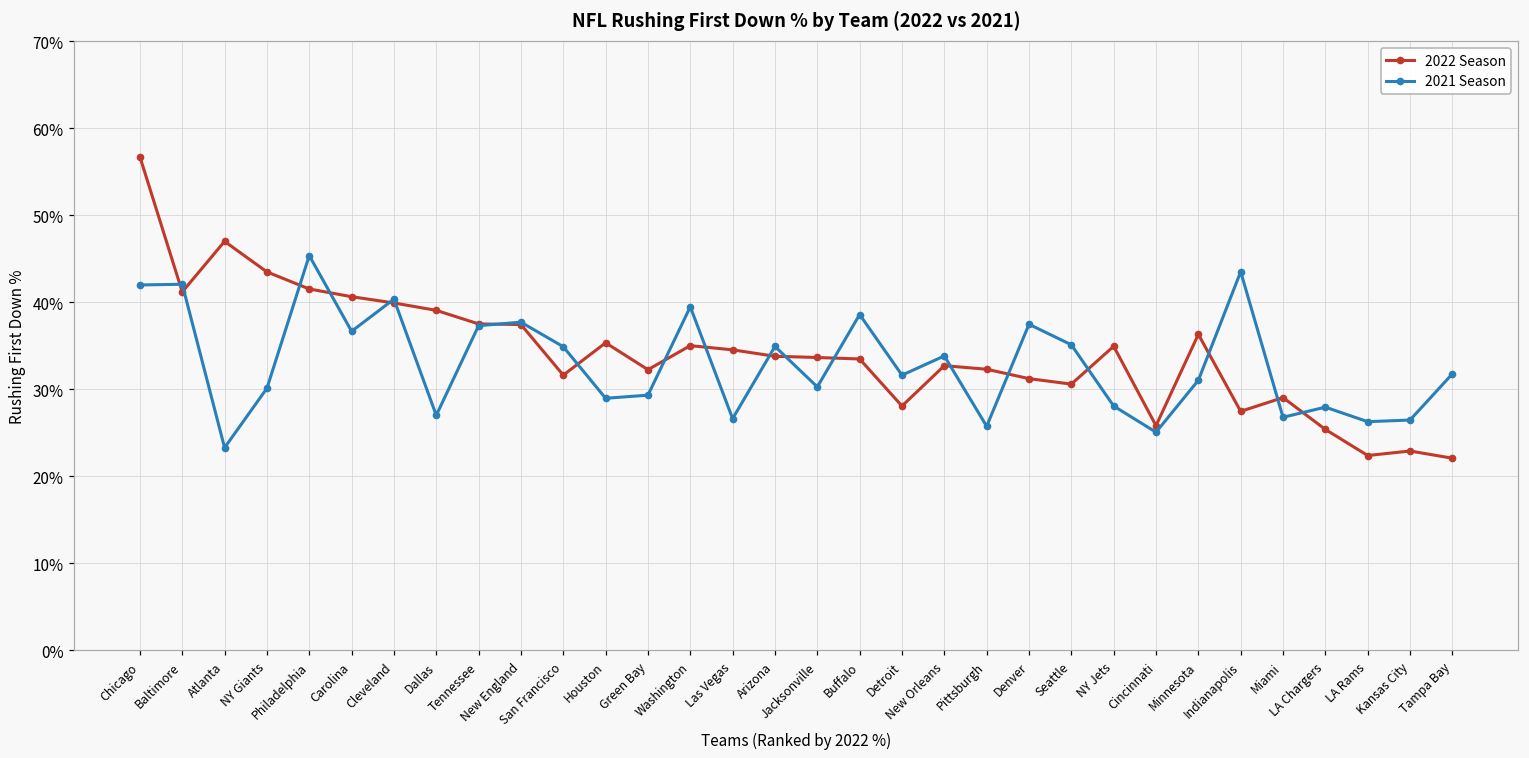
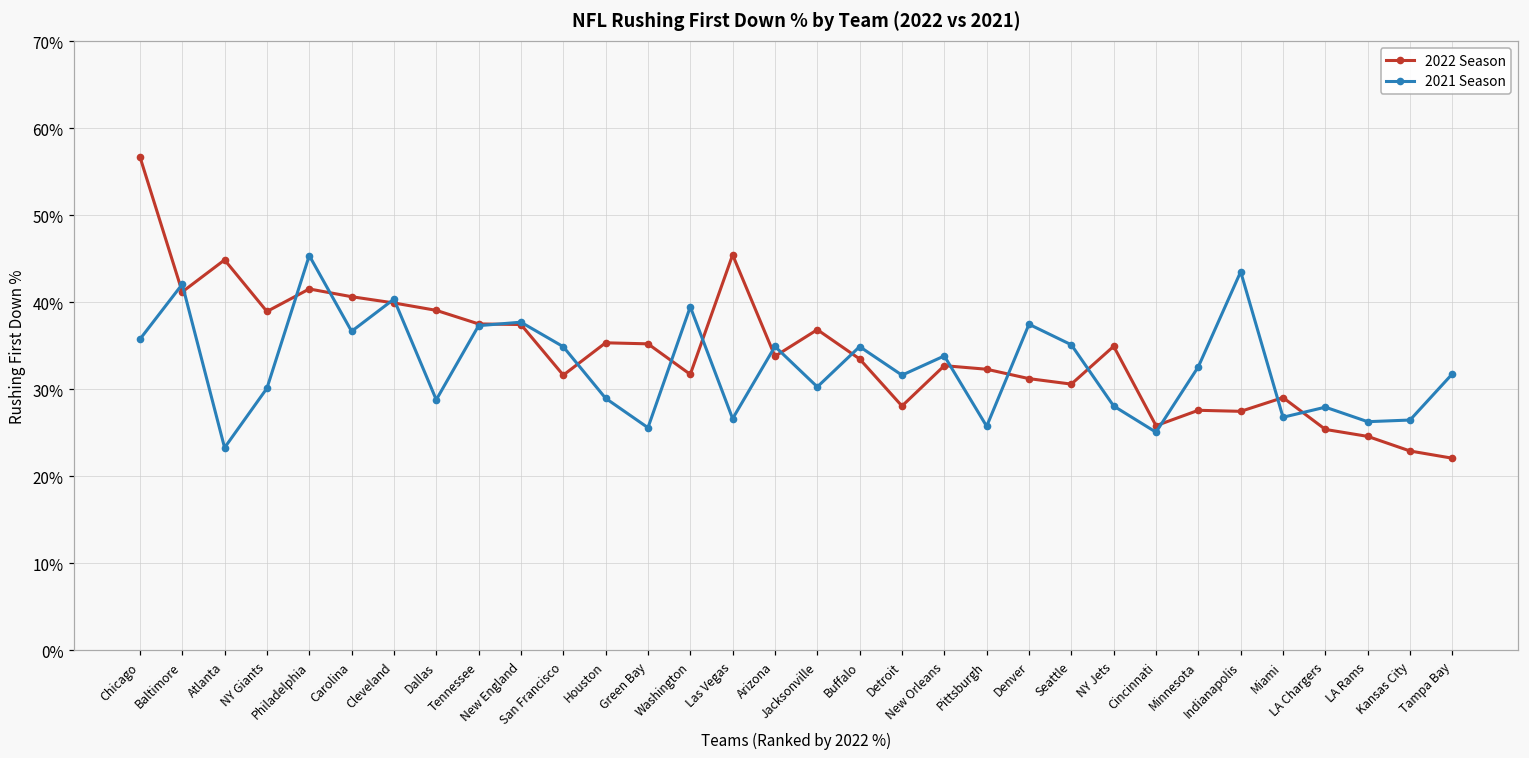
2021 Season, Chicago: 42% -> 36%
2022 Season, Atlanta: 47% -> 45%
2022 Season, NY Giants: 43% -> 39%
2021 Season, Dallas: 27% -> 29%
2022 Season, Green Bay: 32% -> 35%
2021 Season, Green Bay: 29% -> 26%
2022 Season, Washington: 35% -> 32%
2022 Season, Las Vegas: 35% -> 45%
2022 Season, Jacksonville: 34% -> 37%
2021 Season, Buffalo: 39% -> 35%
2022 Season, Minnesota: 36% -> 28%
2021 Season, Minnesota: 31% -> 33%
2022 Season, LA Rams: 22% -> 25%
